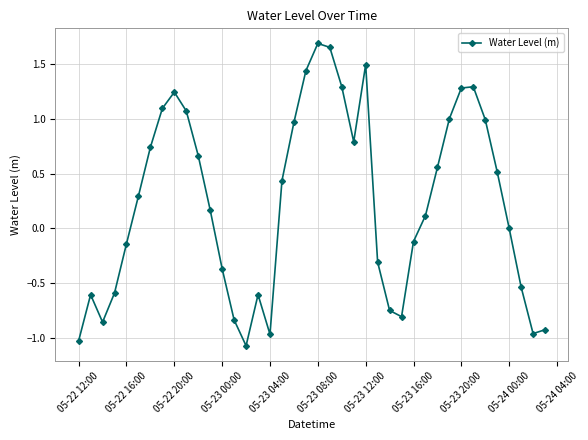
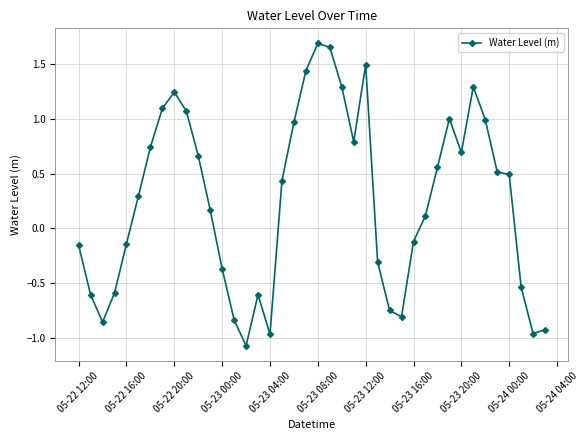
05-22 12:00: -1.02 -> -0.15
05-23 20:00: 1.28 -> 0.69
05-24 00:00: 0.00 -> 0.49
